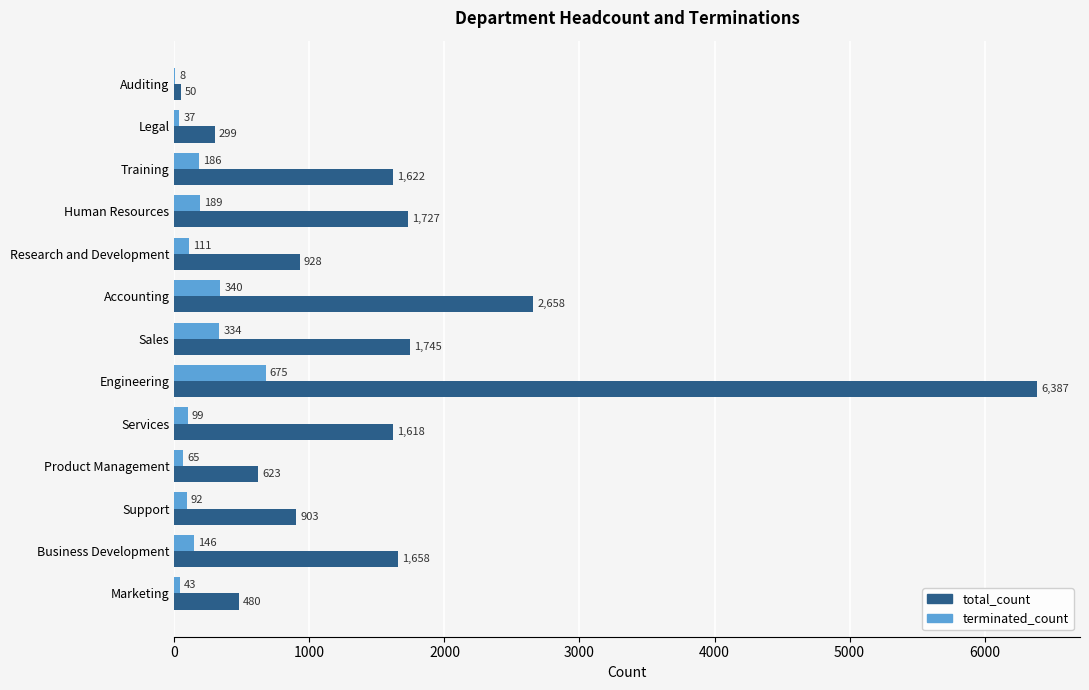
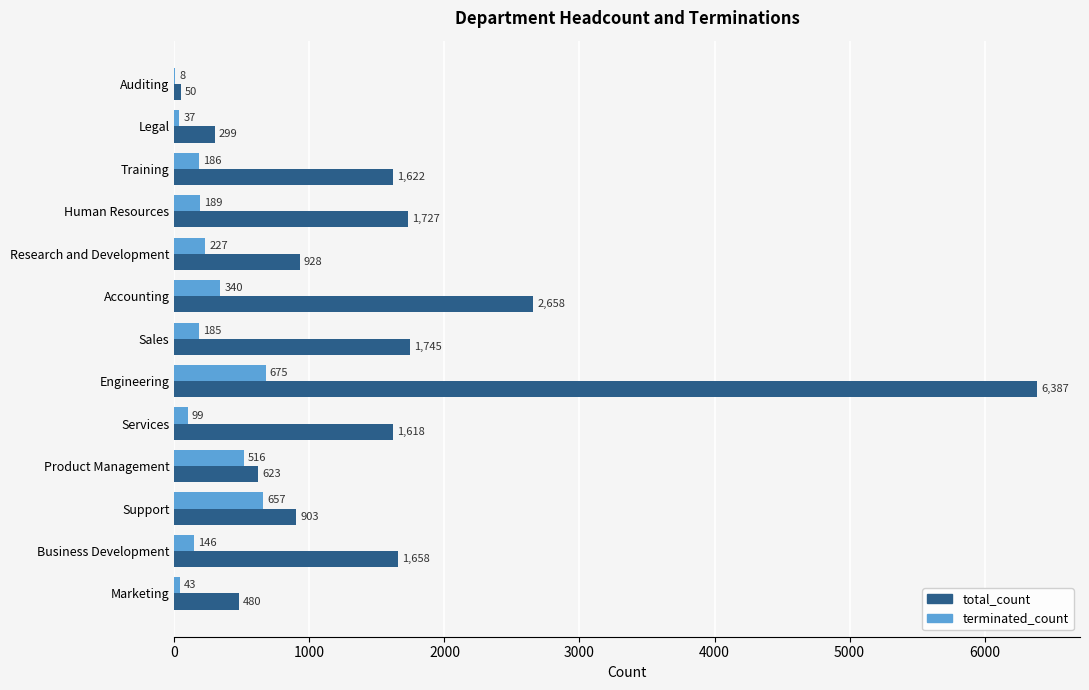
terminated_count, Research and Development: 111 -> 227
terminated_count, Sales: 334 -> 185
terminated_count, Product Management: 65 -> 516
terminated_count, Support: 92 -> 657
